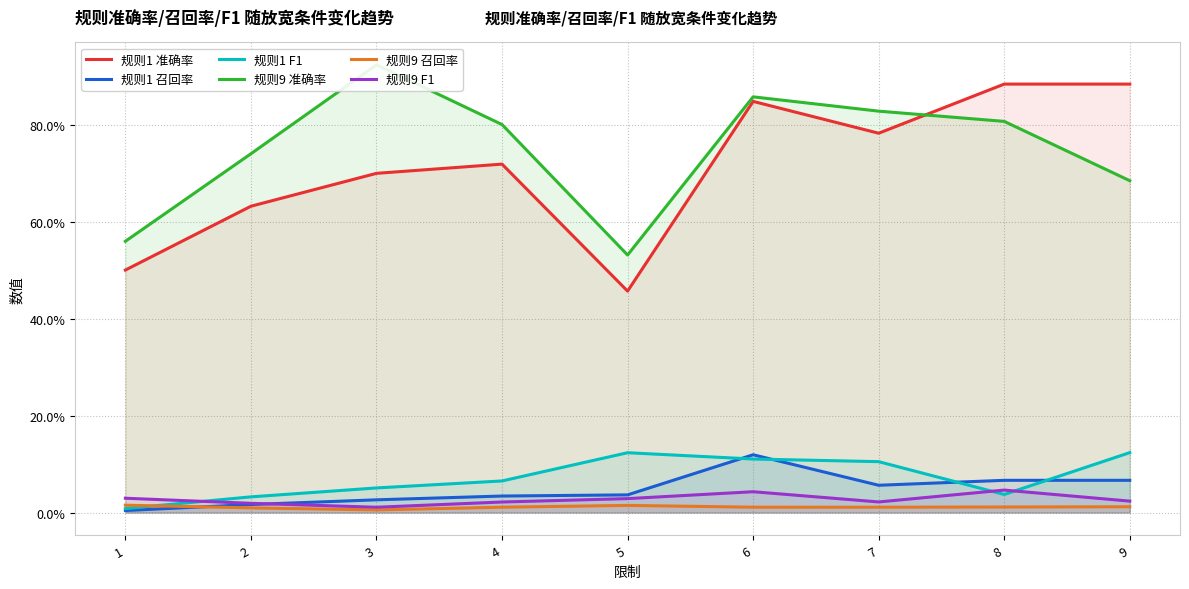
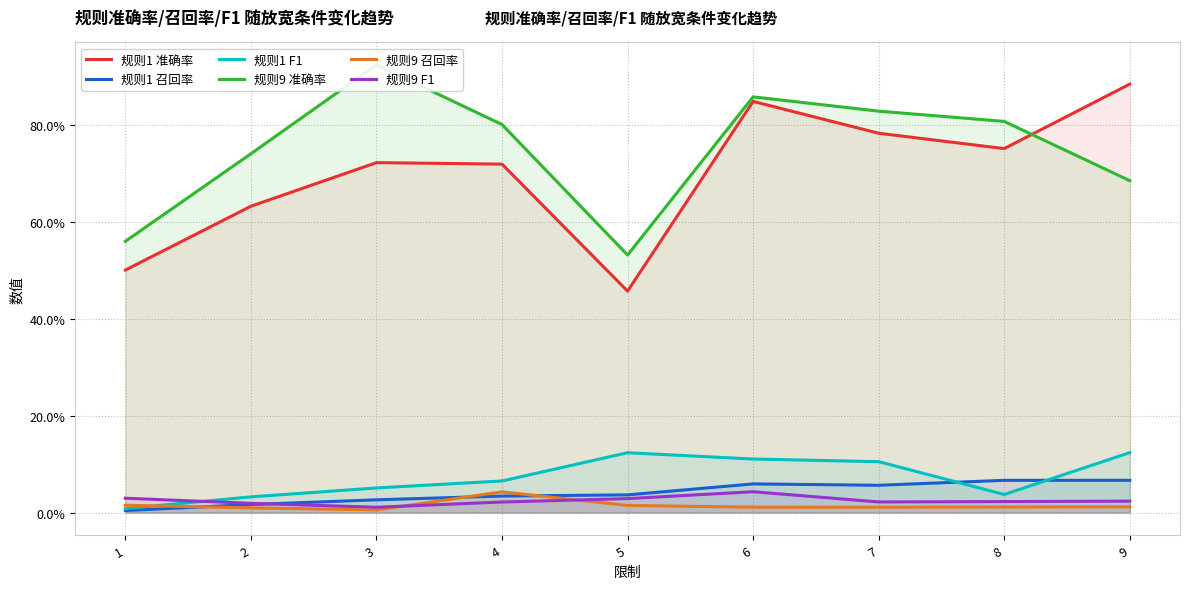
规则1 准确率, 3: 70% -> 72%
规则9 召回率, 4: 1% -> 4%
规则1 召回率, 6: 12% -> 6%
规则1 准确率, 8: 88% -> 75%
规则9 F1, 8: 5% -> 2%
